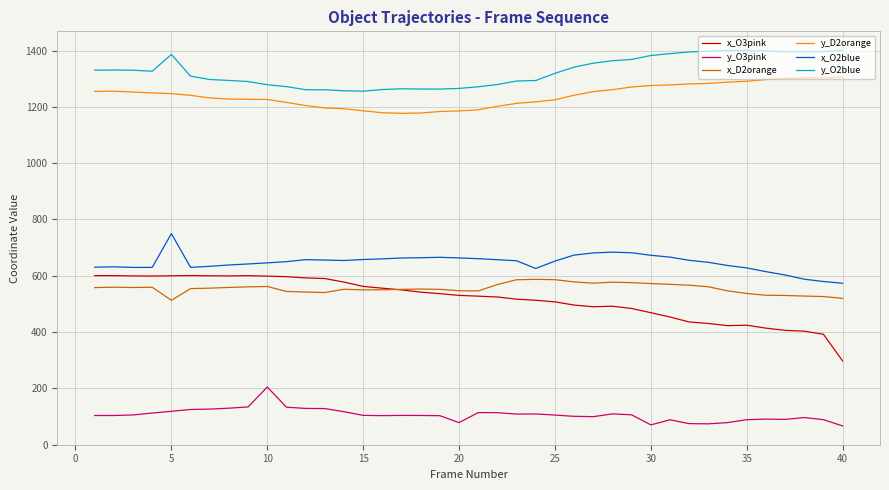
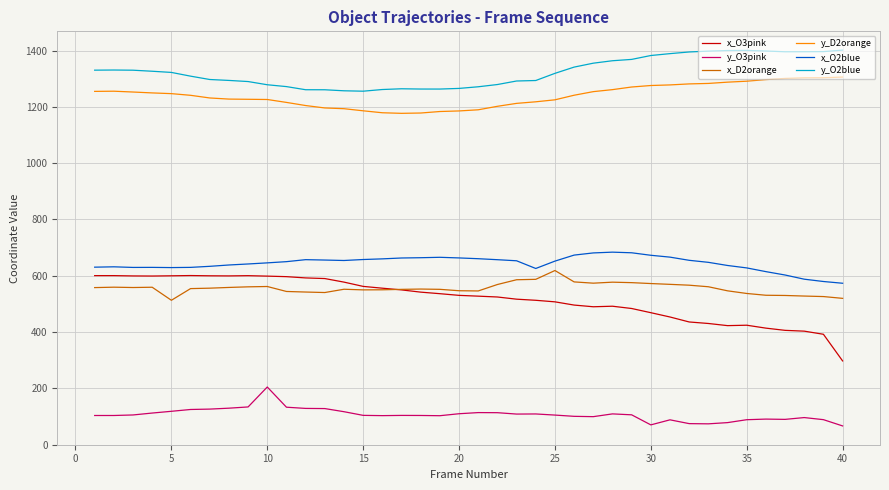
x_O2blue, 5: 750 -> 630
y_O2blue, 5: 1390 -> 1320
y_O3pink, 20: 80 -> 110
x_D2orange, 25: 590 -> 620
